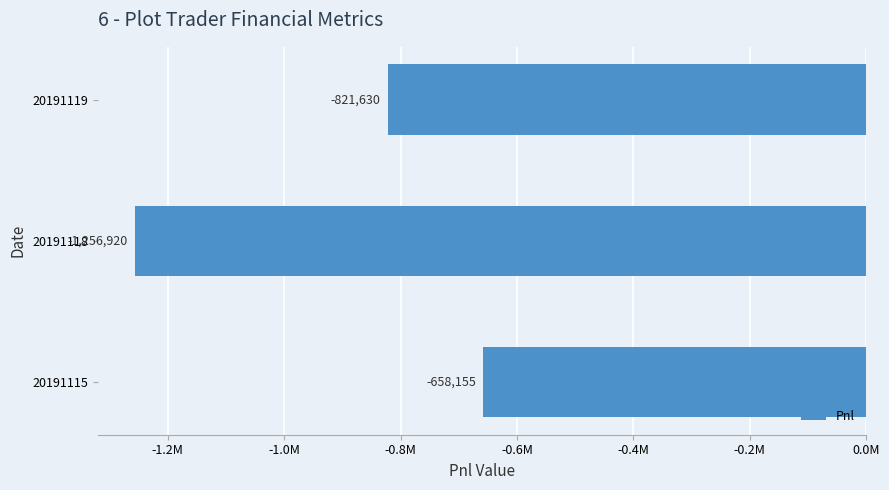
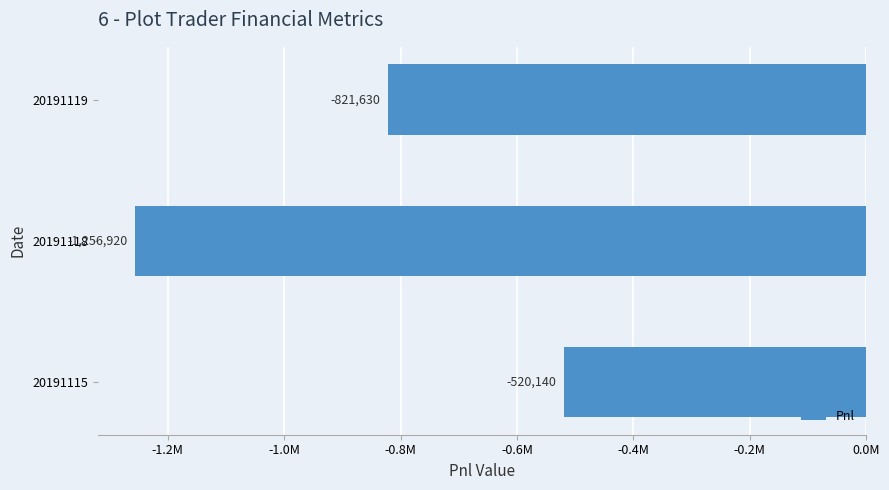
20191115: -658,155 -> -520,140
